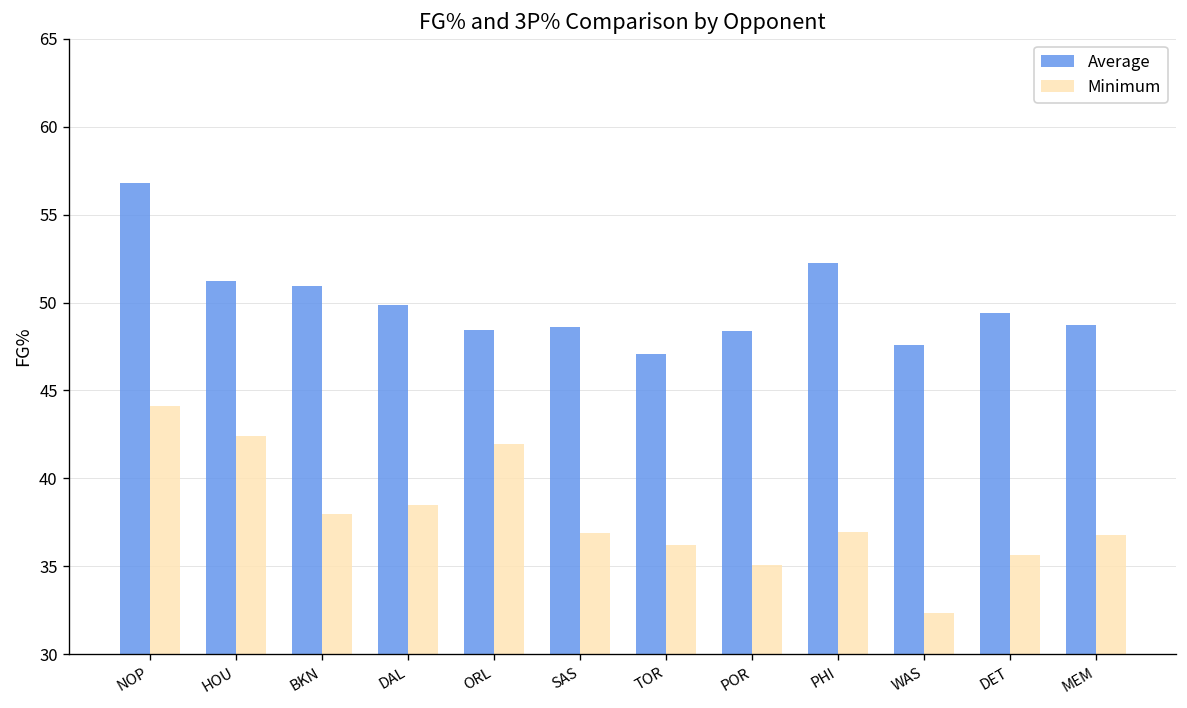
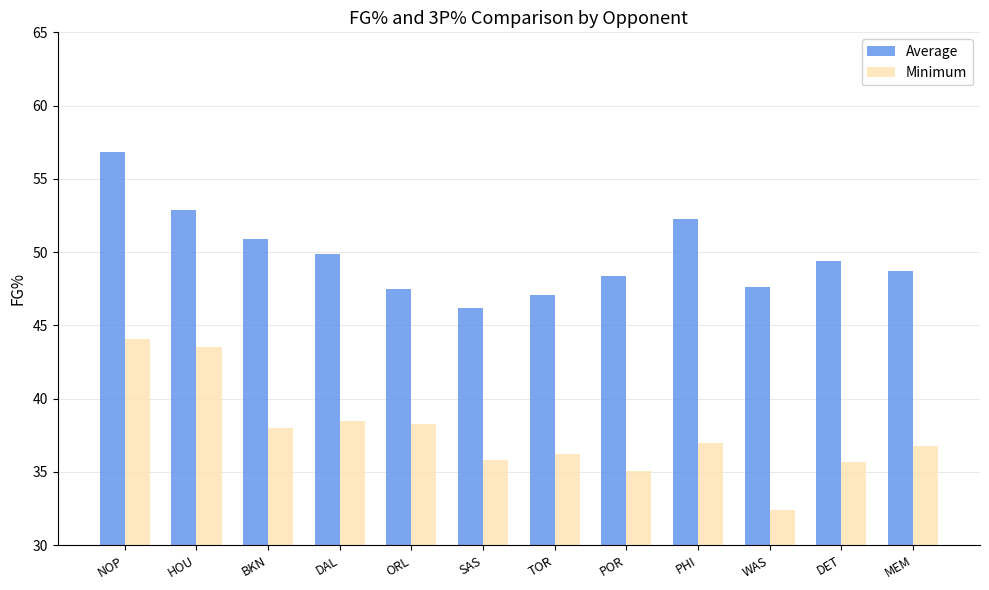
Average, HOU: 51.2 -> 52.9
Minimum, HOU: 42.4 -> 43.5
Average, ORL: 48.4 -> 47.5
Minimum, ORL: 42.0 -> 38.3
Average, SAS: 48.6 -> 46.2
Minimum, SAS: 36.9 -> 35.8
